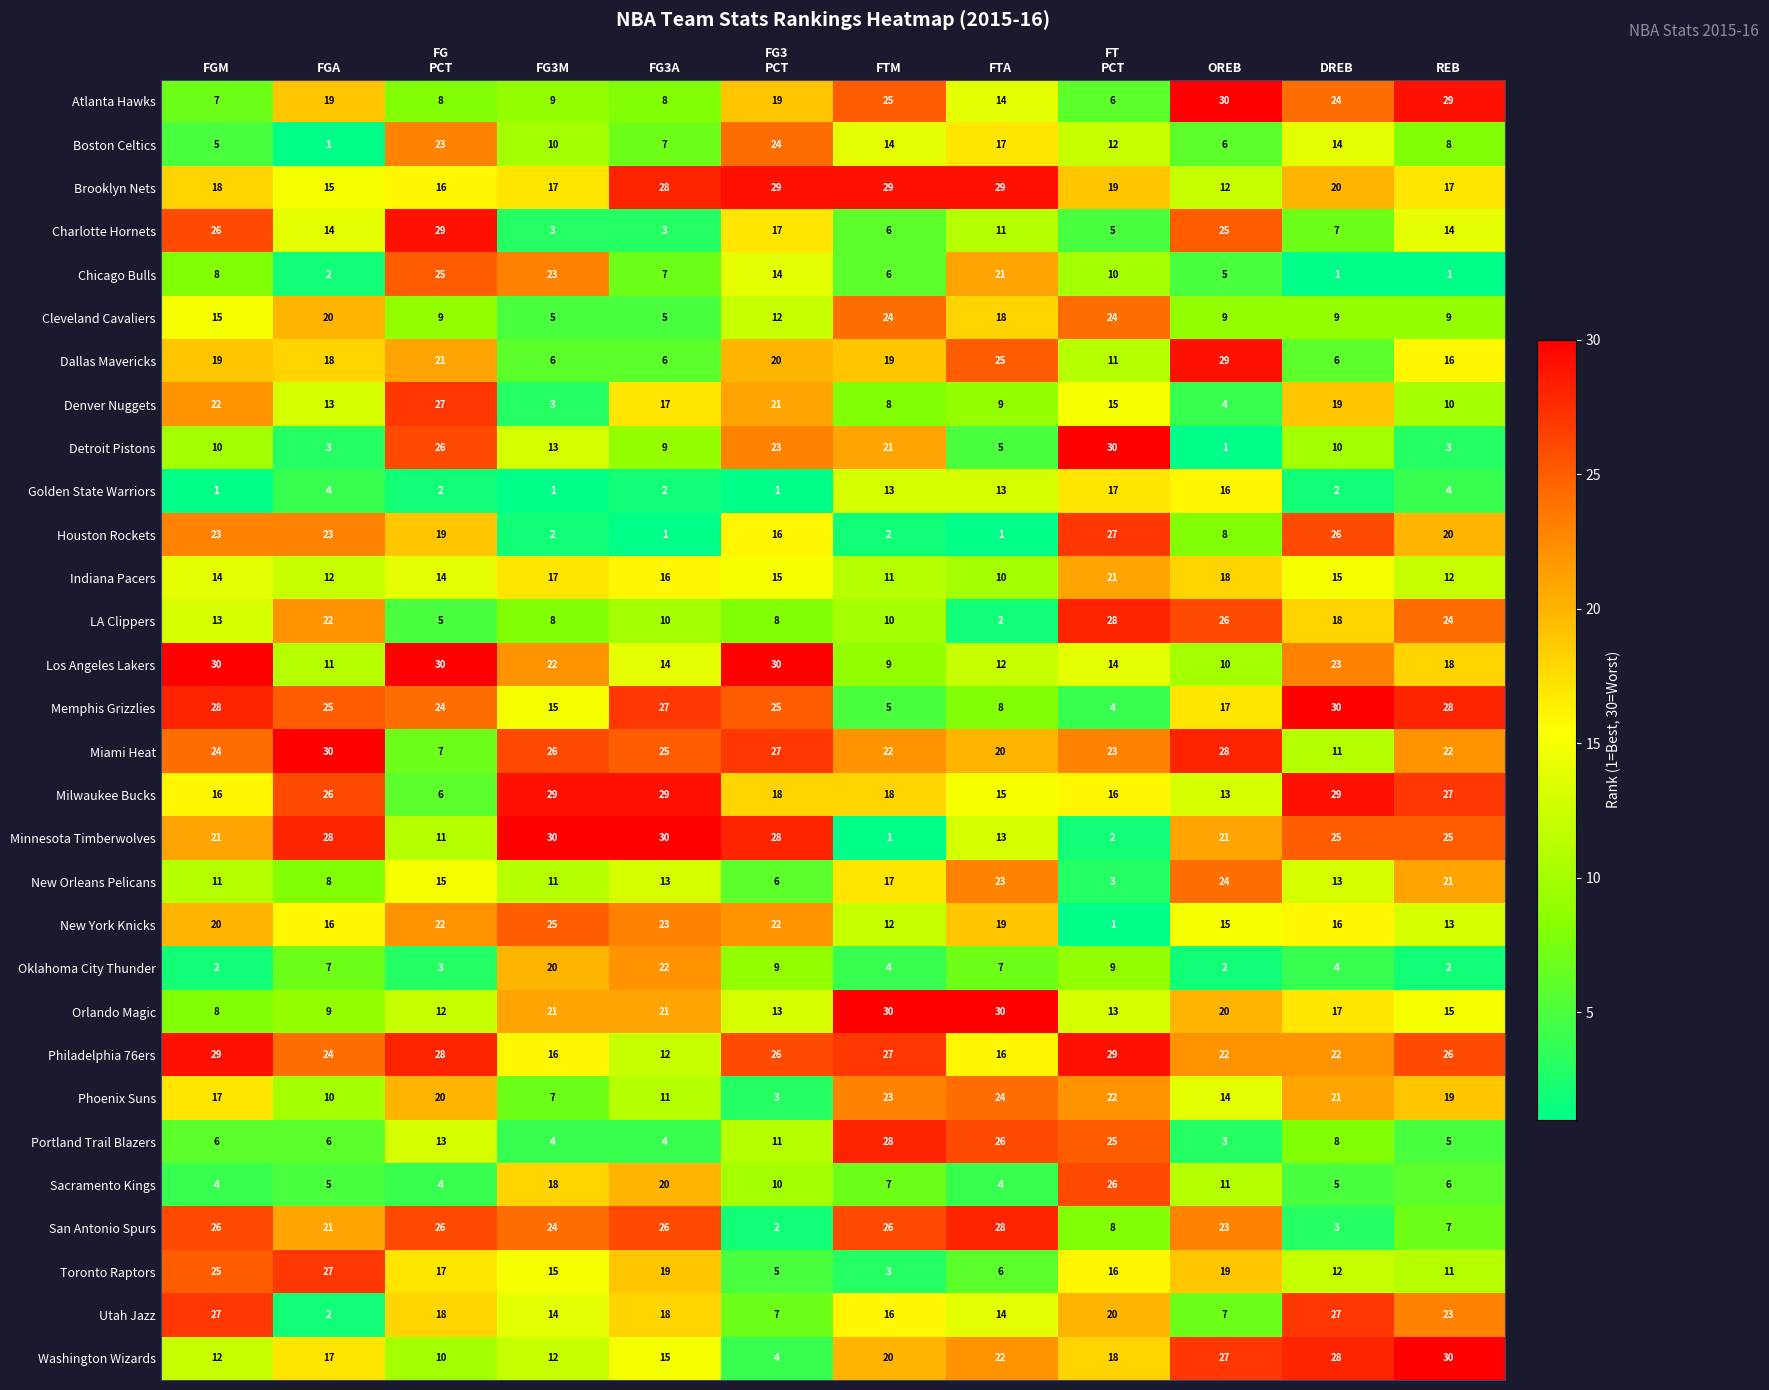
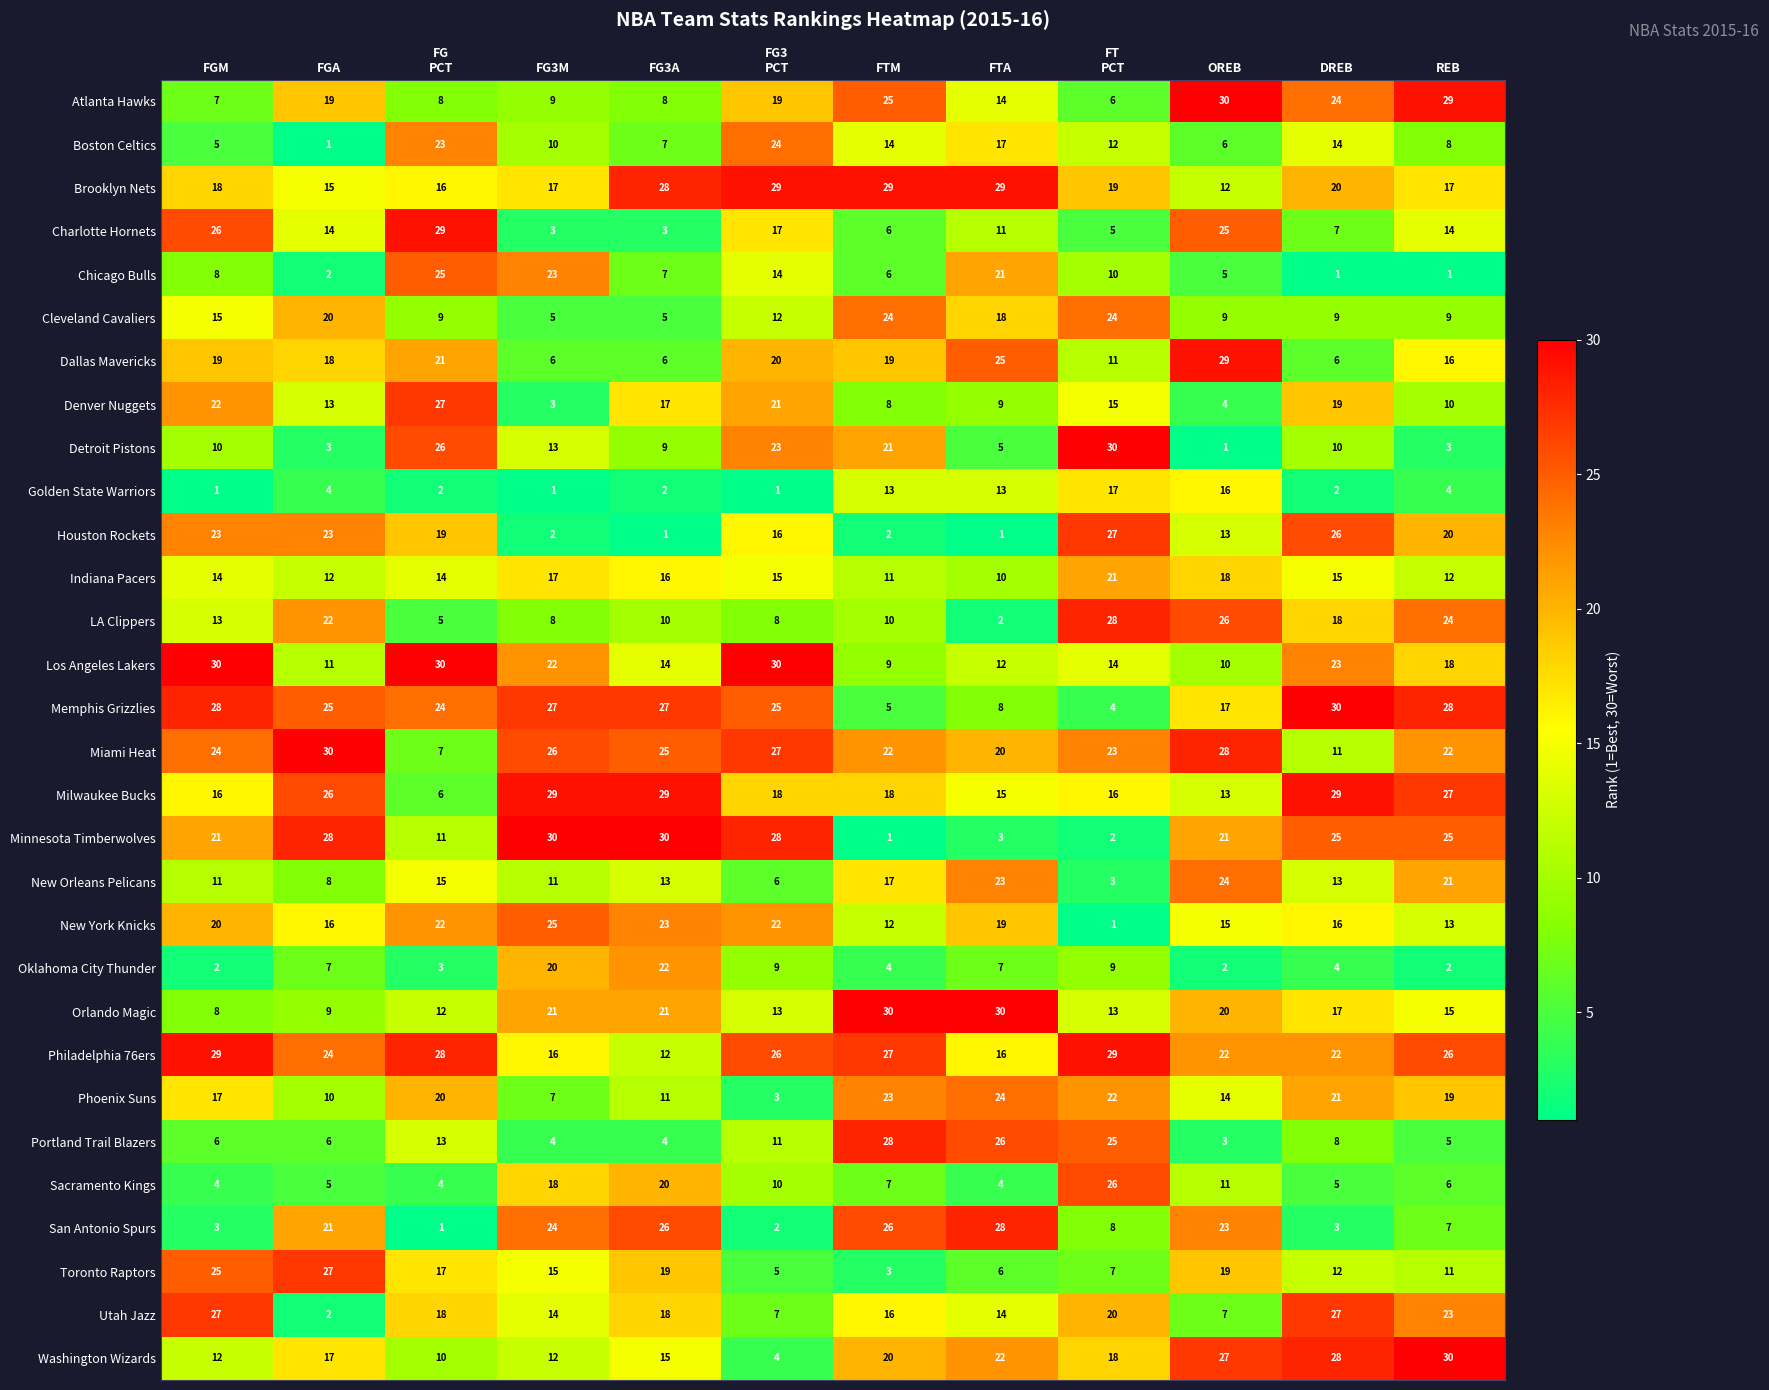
Houston Rockets, OREB: 8 -> 13
Memphis Grizzlies, FG3M: 15 -> 27
Minnesota Timberwolves, FTA: 13 -> 3
San Antonio Spurs, FGM: 26 -> 3
San Antonio Spurs, FG PCT: 26 -> 1
Toronto Raptors, FT PCT: 16 -> 7
